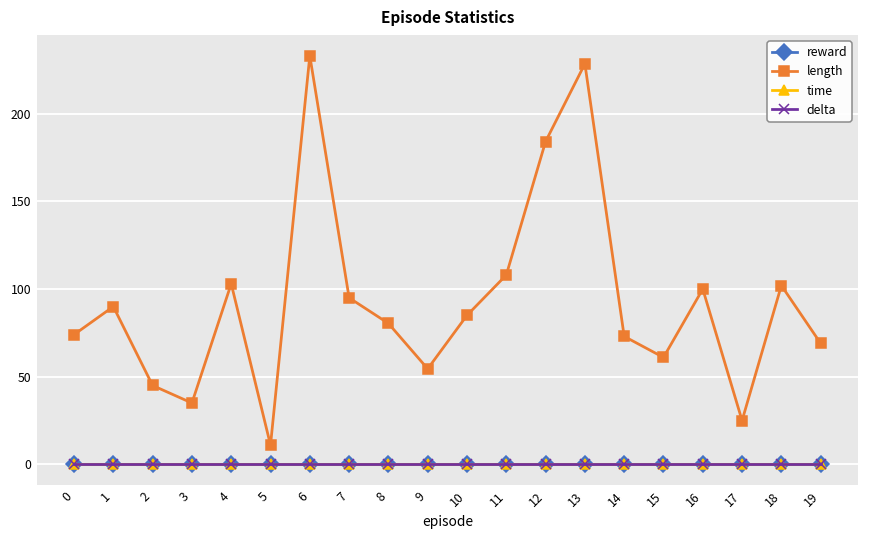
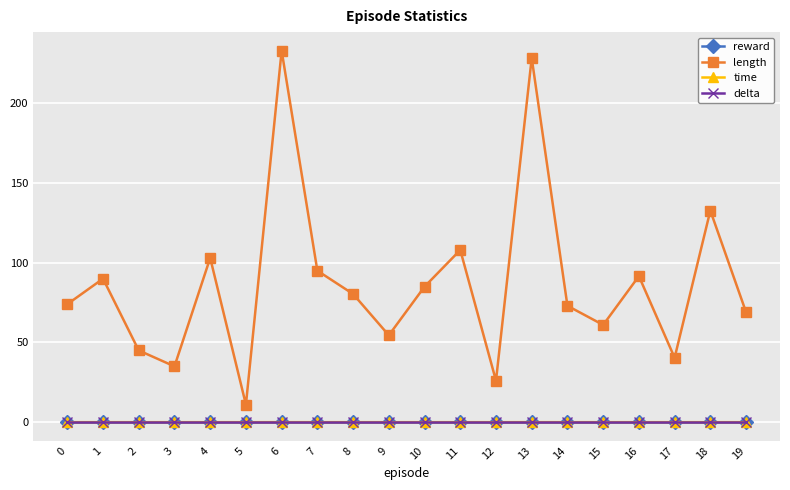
length, 12: 184 -> 26
length, 16: 100 -> 92
length, 17: 25 -> 40
length, 18: 102 -> 133
